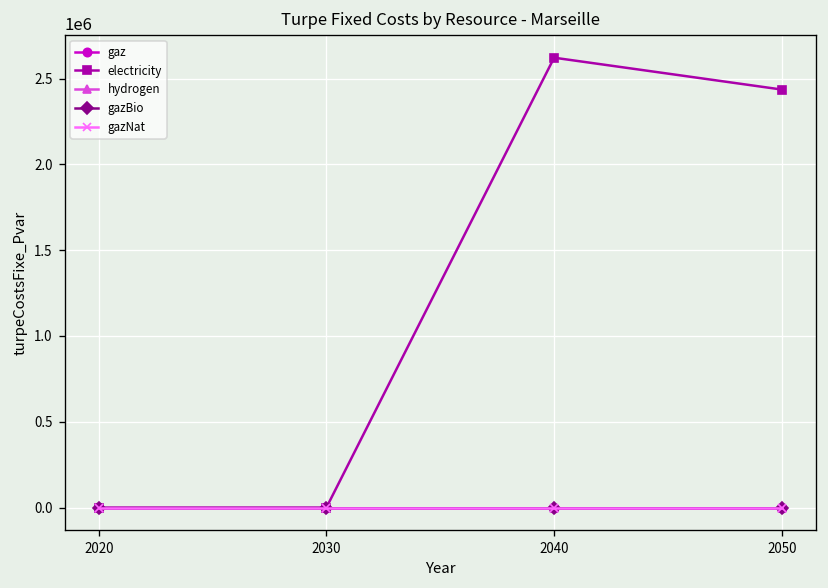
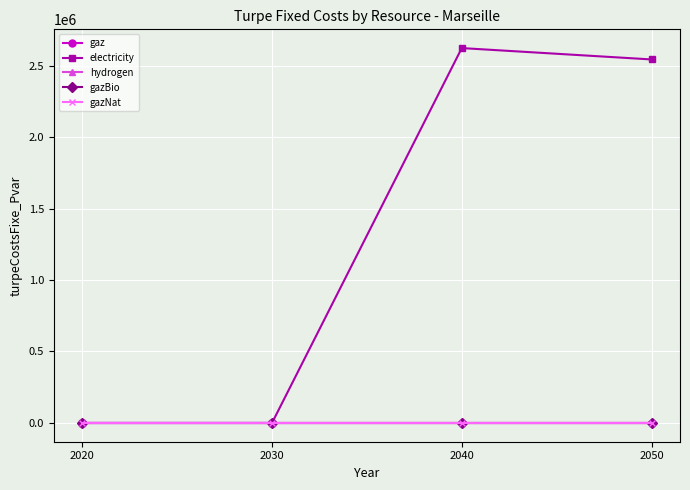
electricity, 2050: 2440000 -> 2540000
